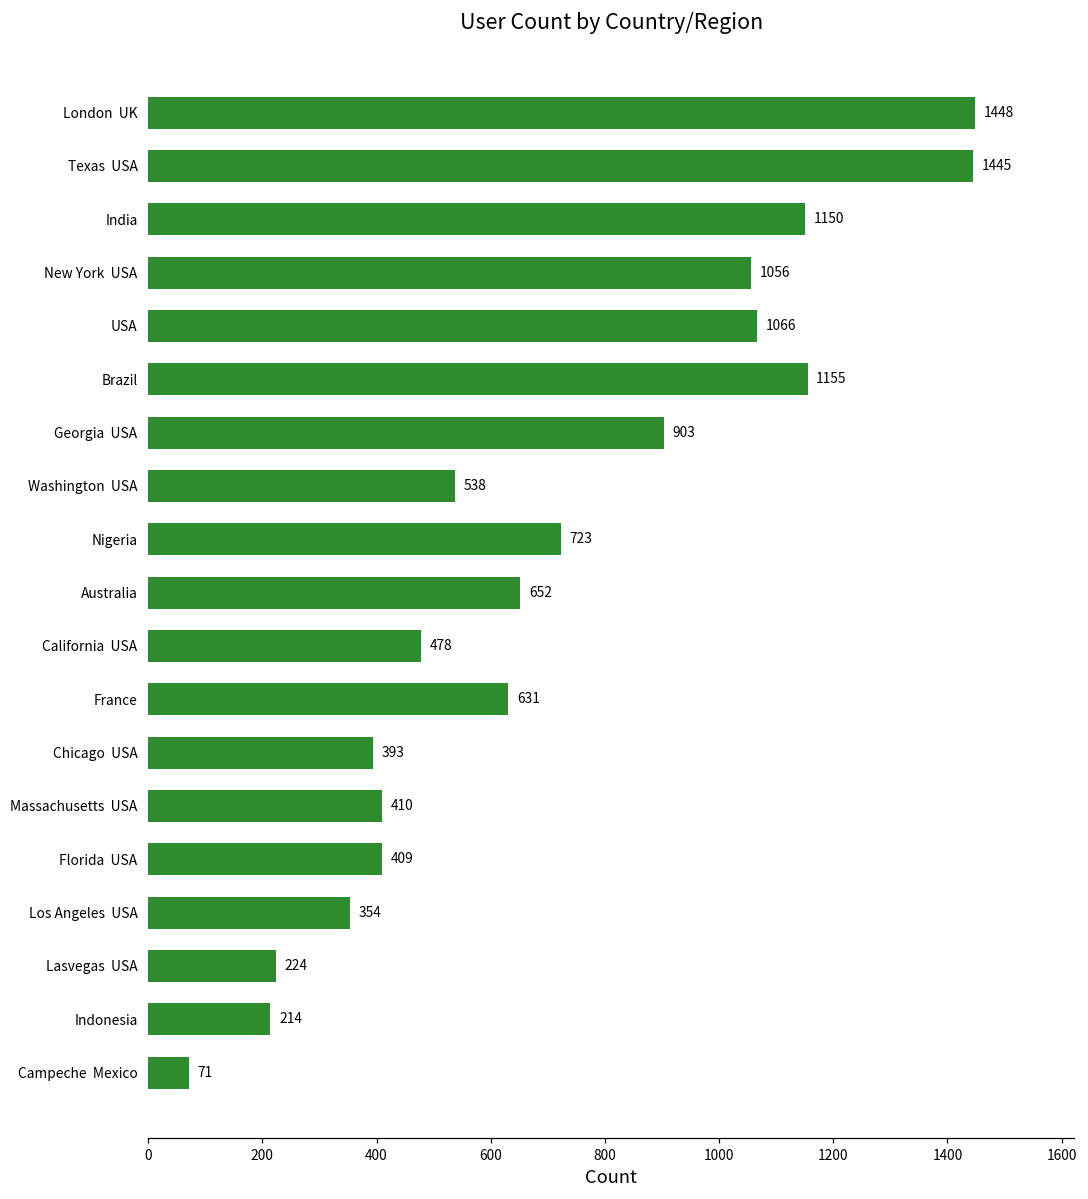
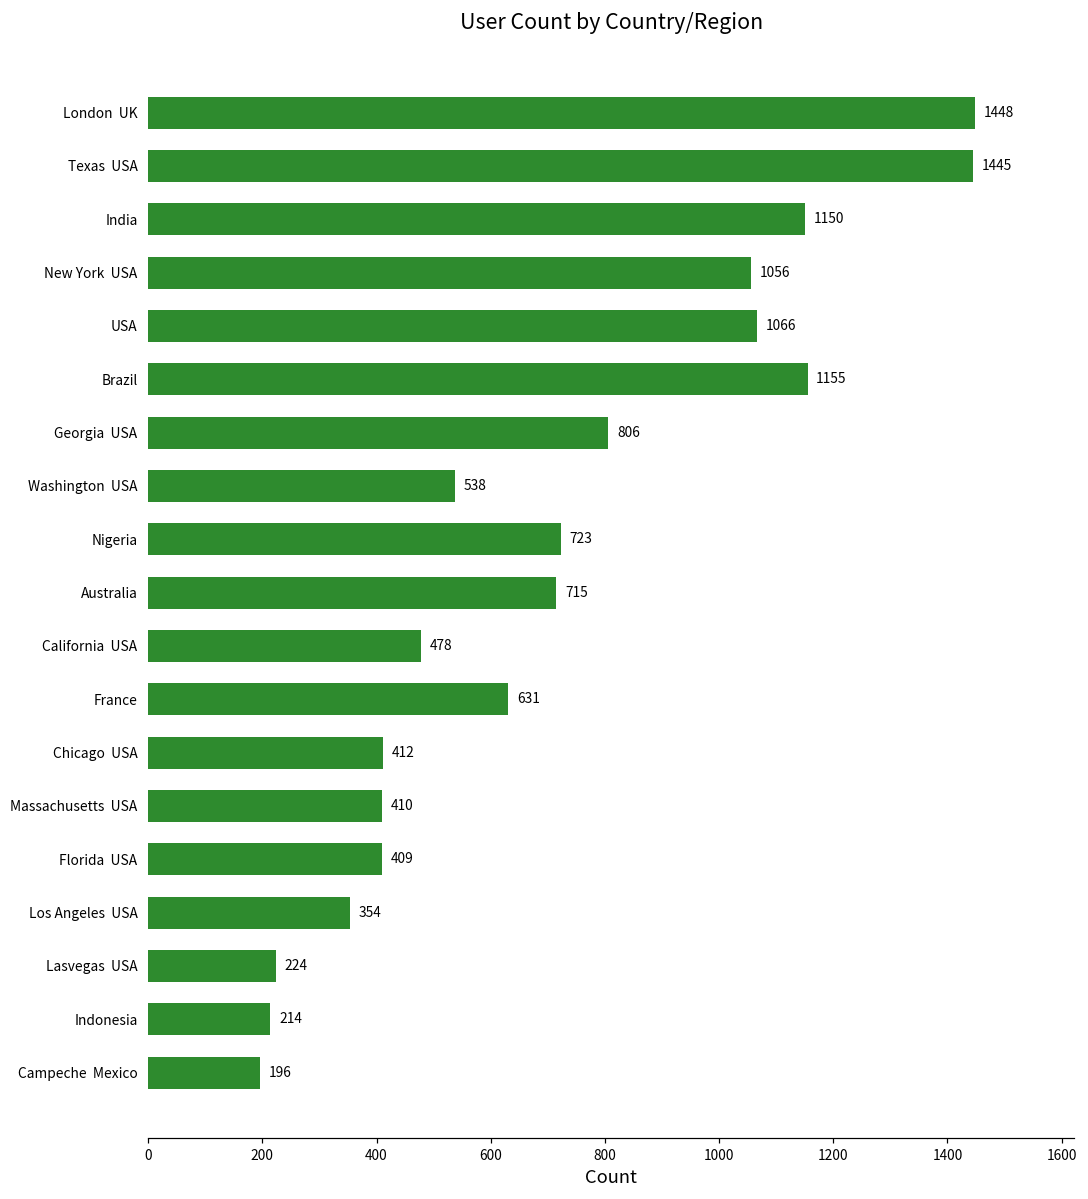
Georgia USA: 903 -> 806
Australia: 652 -> 715
Chicago USA: 393 -> 412
Campeche Mexico: 71 -> 196
